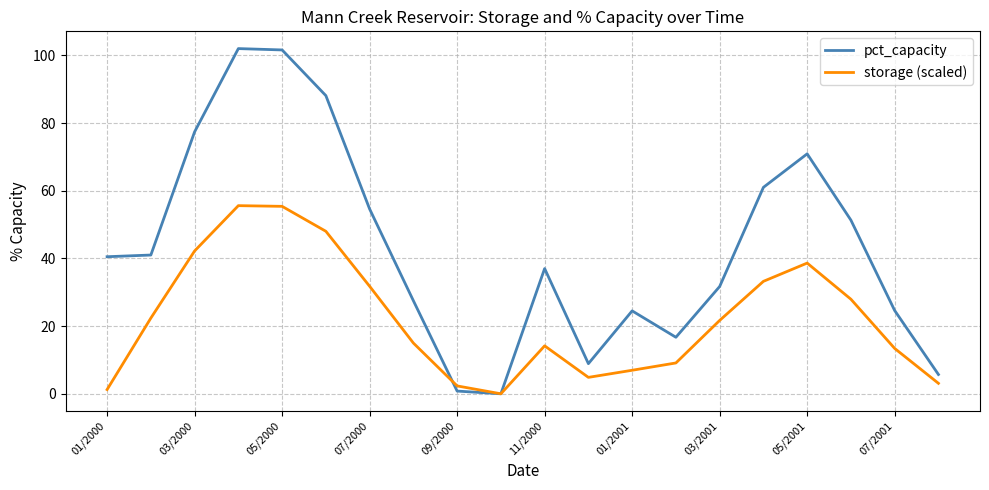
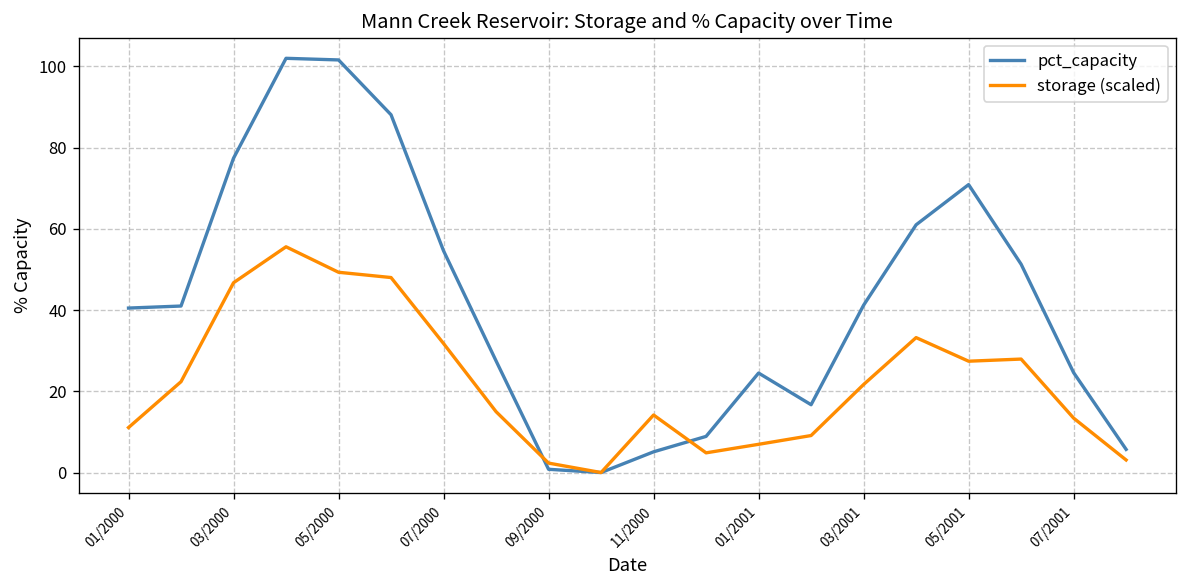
storage (scaled), 01/2000: 1 -> 11
storage (scaled), 03/2000: 42 -> 47
storage (scaled), 05/2000: 55 -> 49
pct_capacity, 11/2000: 37 -> 5
pct_capacity, 03/2001: 32 -> 41
storage (scaled), 05/2001: 39 -> 27
